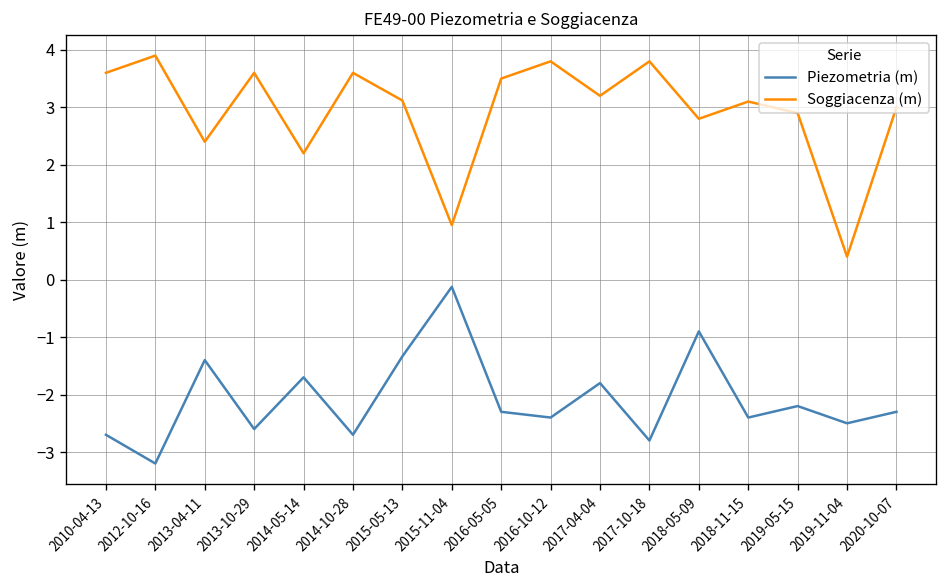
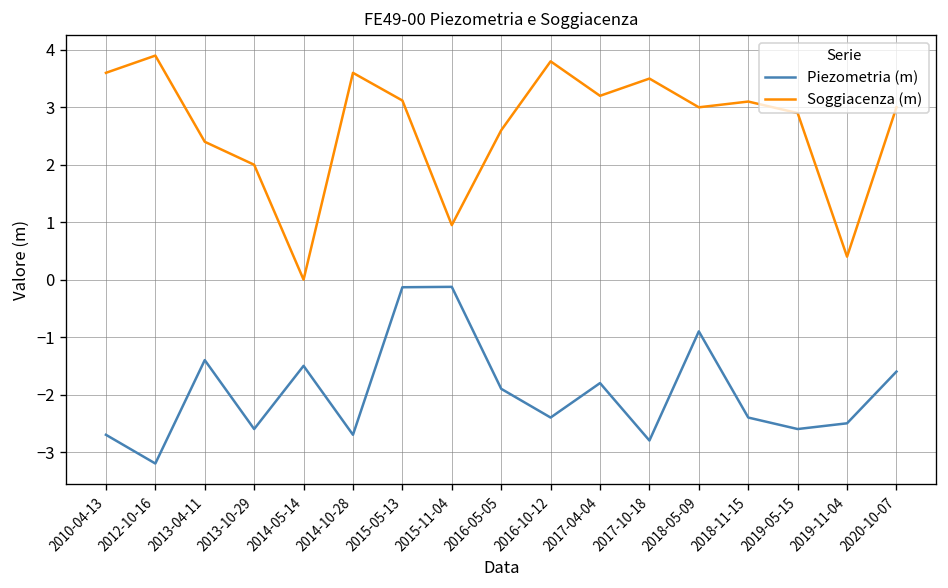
Soggiacenza (m), 2013-10-29: 3.6 -> 2.0
Piezometria (m), 2014-05-14: -1.7 -> -1.5
Soggiacenza (m), 2014-05-14: 2.2 -> 0.0
Piezometria (m), 2015-05-13: -1.3 -> -0.1
Piezometria (m), 2016-05-05: -2.3 -> -1.9
Soggiacenza (m), 2016-05-05: 3.5 -> 2.6
Soggiacenza (m), 2017-10-18: 3.8 -> 3.5
Soggiacenza (m), 2018-05-09: 2.8 -> 3.0
Piezometria (m), 2019-05-15: -2.2 -> -2.6
Piezometria (m), 2020-10-07: -2.3 -> -1.6
